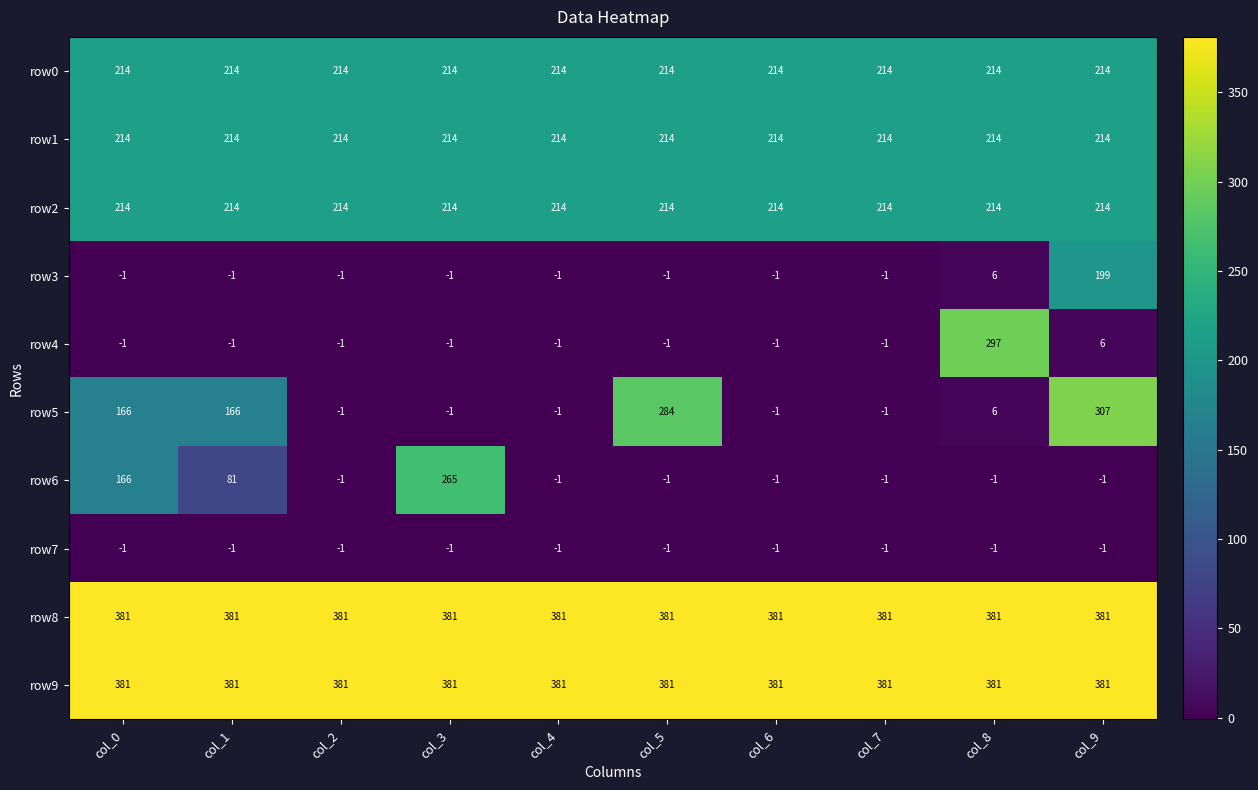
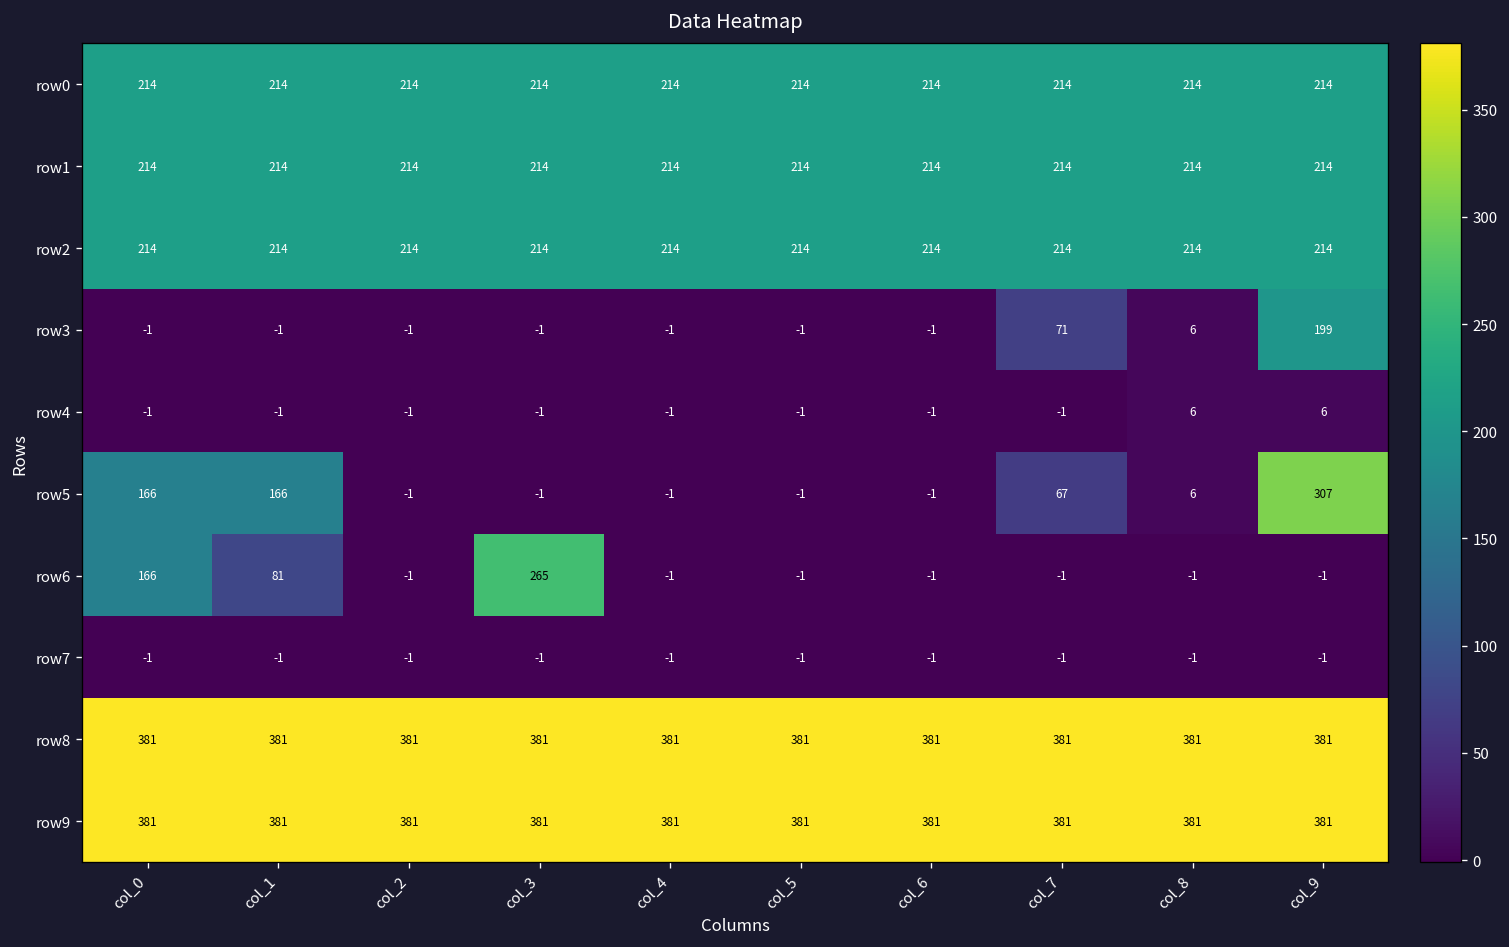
row3, col_7: -1 -> 71
row4, col_8: 297 -> 6
row5, col_5: 284 -> -1
row5, col_7: -1 -> 67
